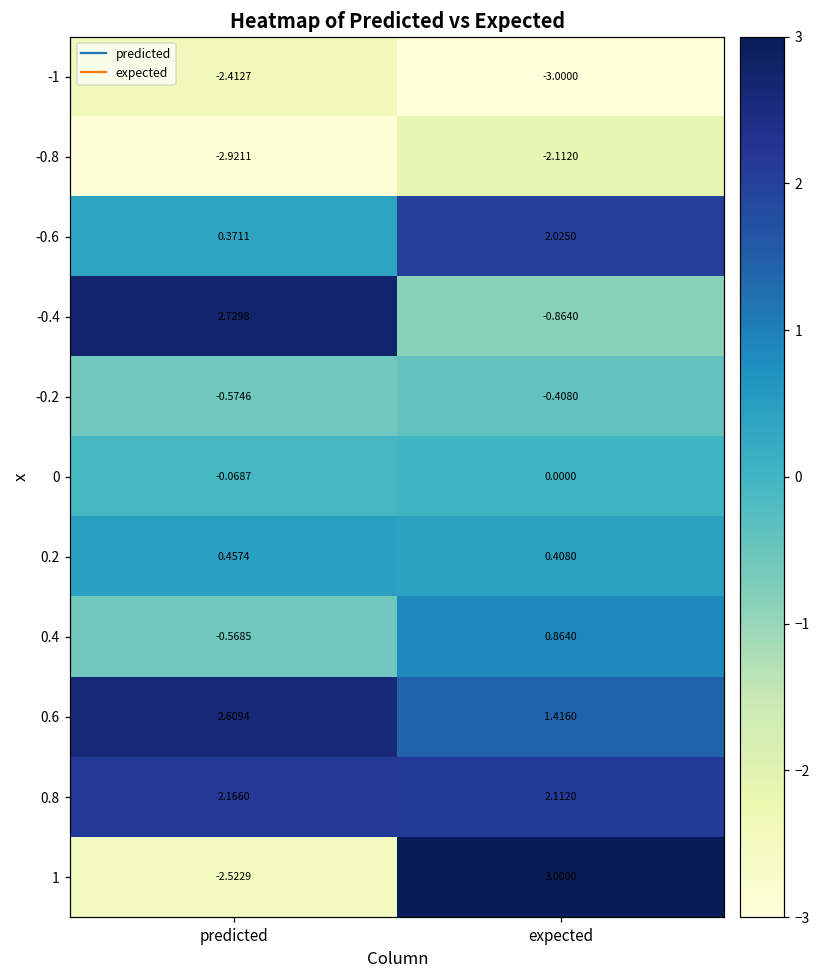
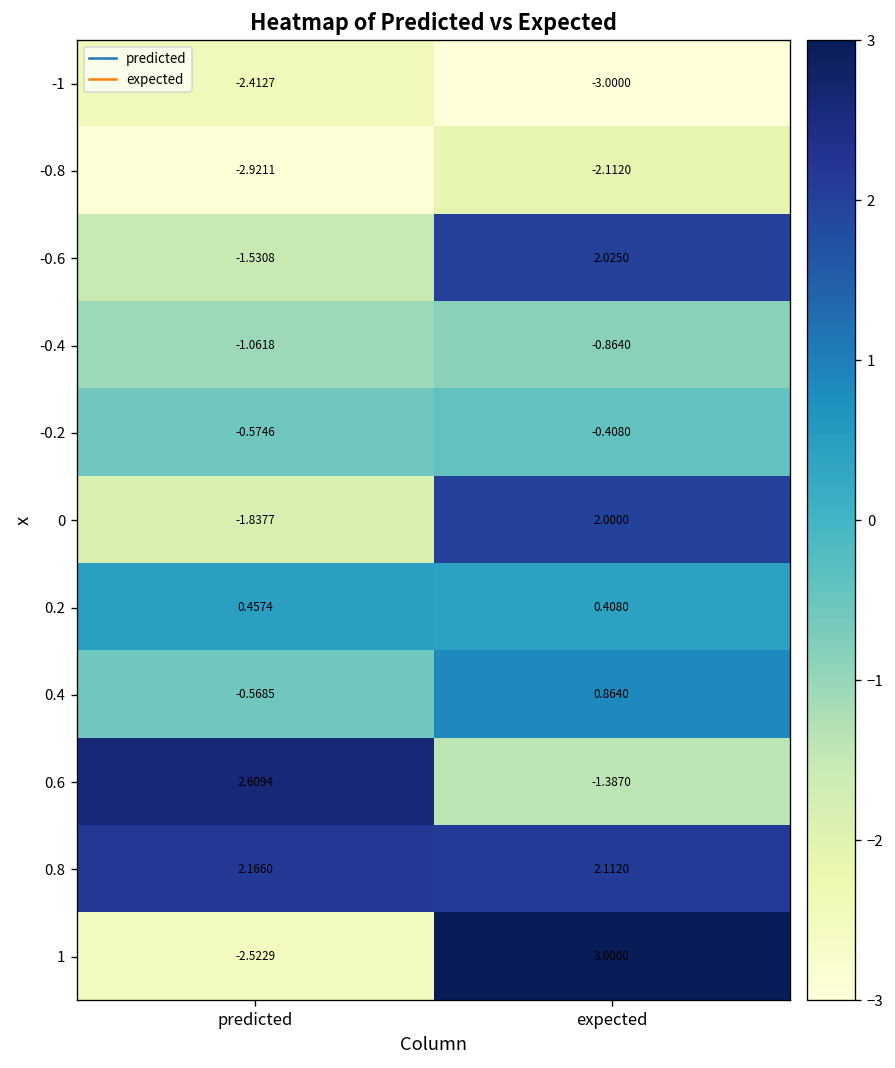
-0.6, predicted: 0.3711 -> -1.5308
-0.4, predicted: 2.7298 -> -1.0618
0, predicted: -0.0687 -> -1.8377
0, expected: 0.0000 -> 2.0000
0.6, expected: 1.4160 -> -1.3870
